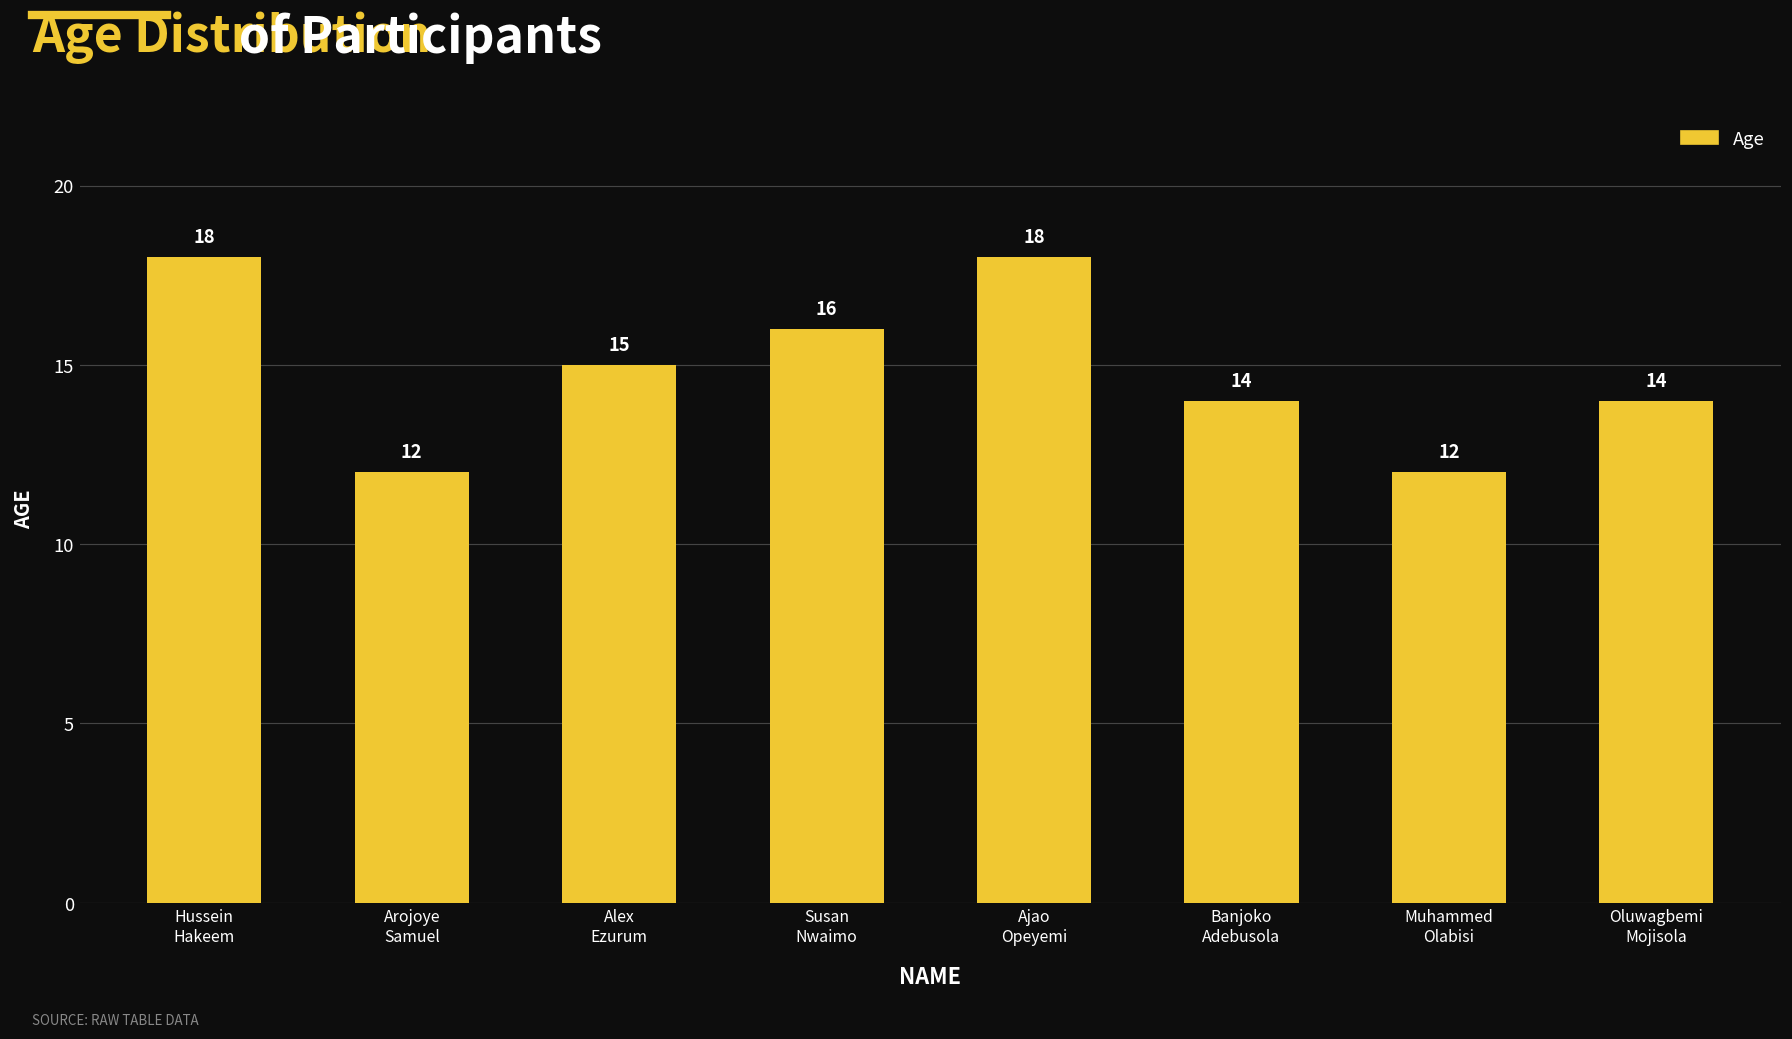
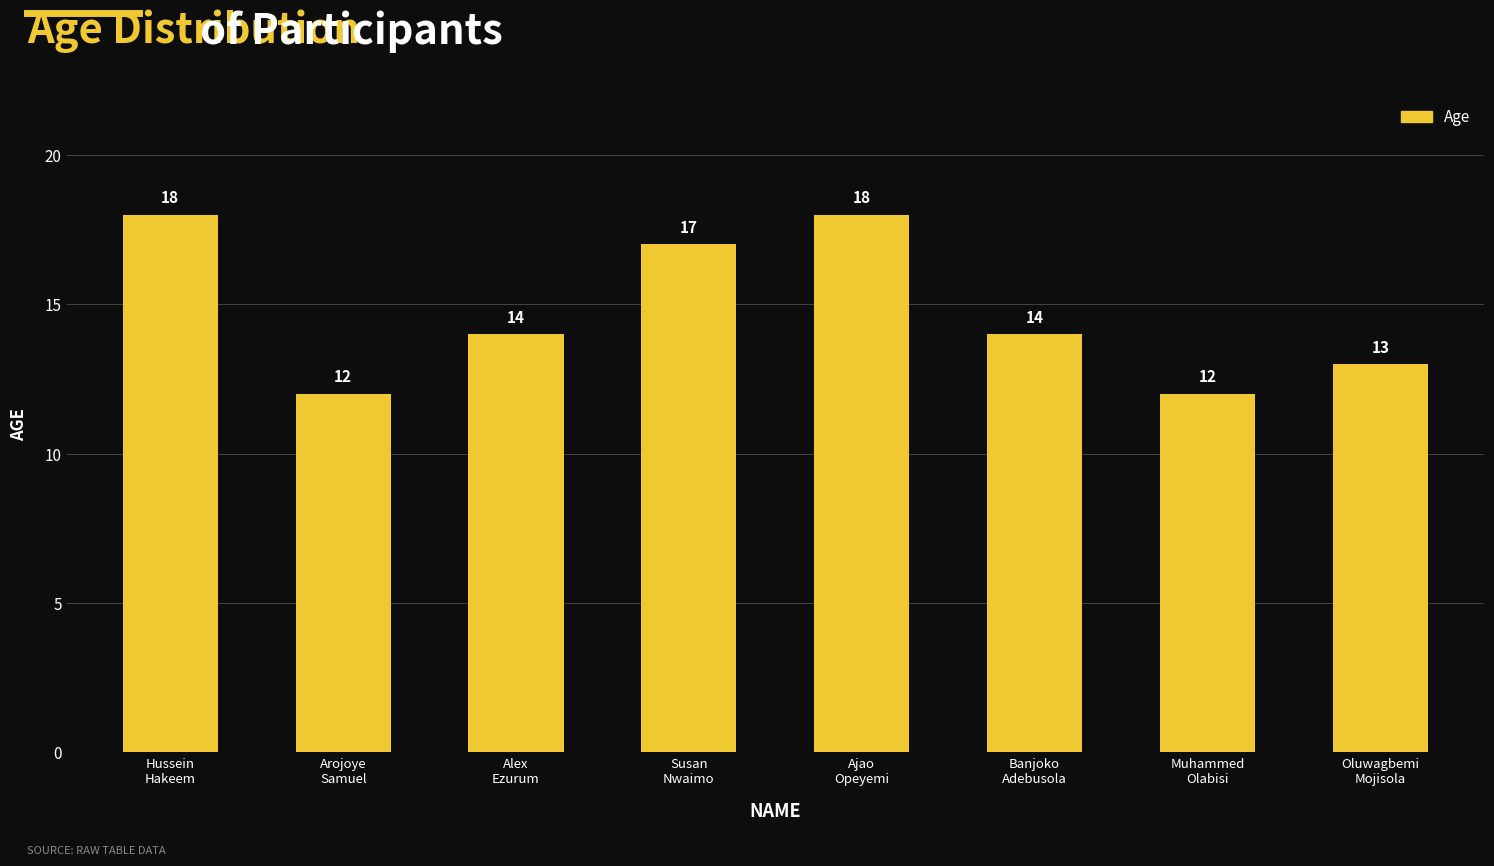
Alex Ezurum: 15 -> 14
Susan Nwaimo: 16 -> 17
Oluwagbemi Mojisola: 14 -> 13
